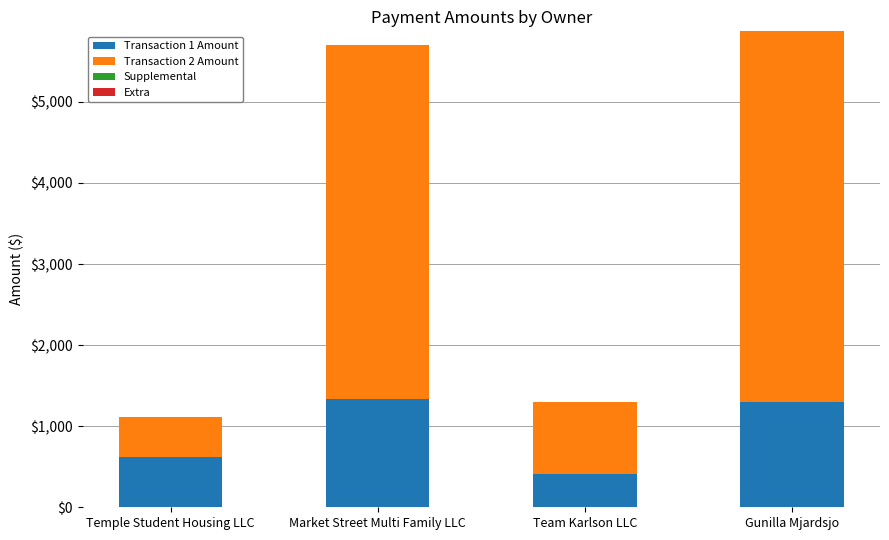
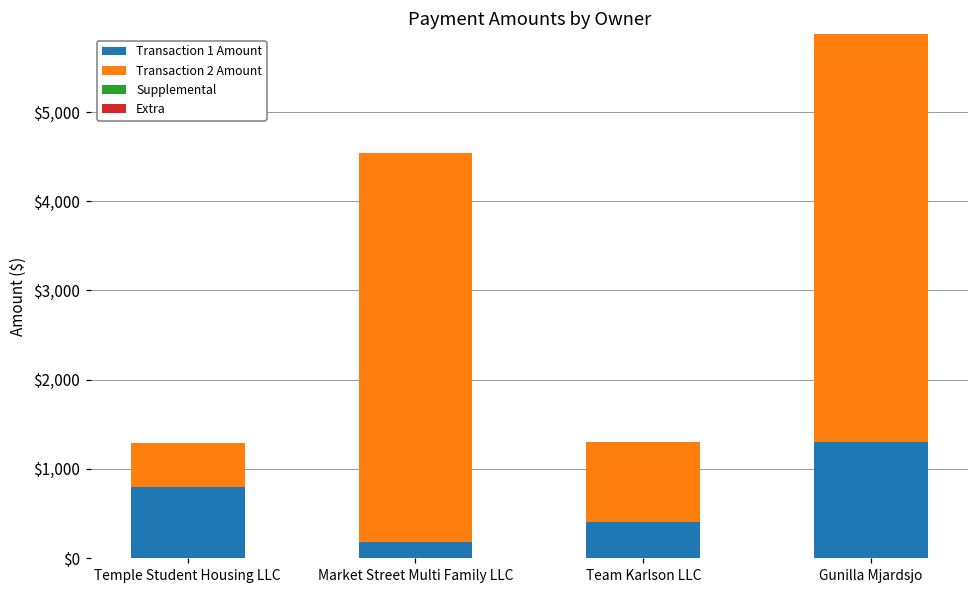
Transaction 1 Amount, Temple Student Housing LLC: $600 -> $800
Transaction 1 Amount, Market Street Multi Family LLC: $1,300 -> $200
